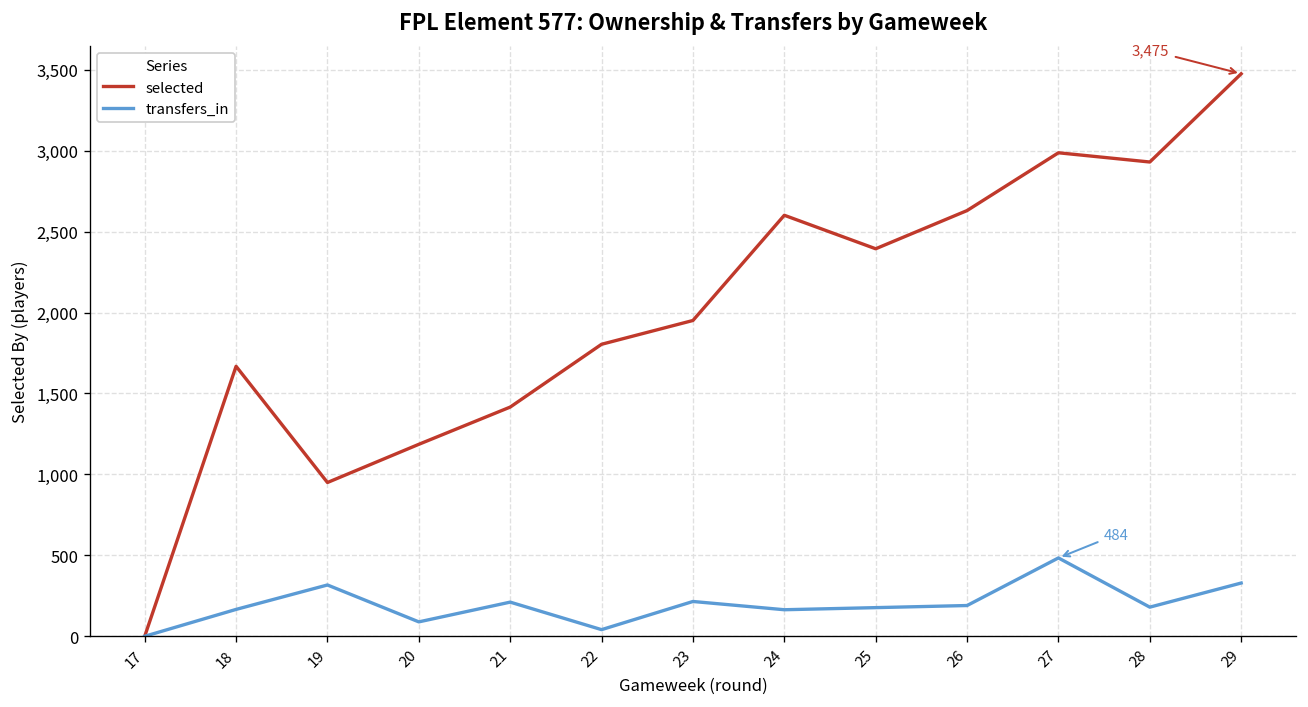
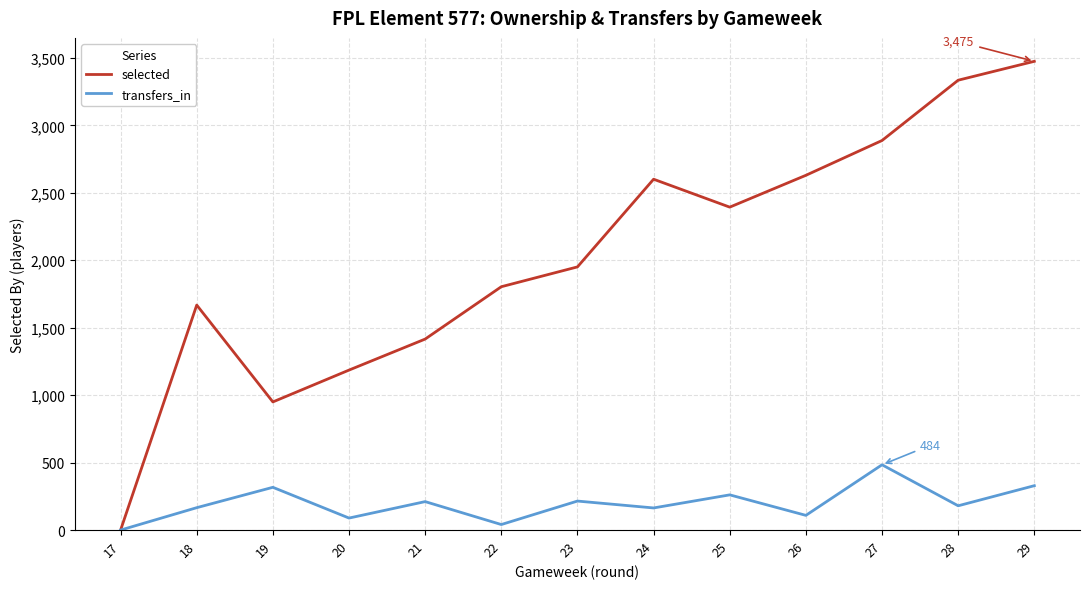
transfers_in, 25: 180 -> 260
transfers_in, 26: 190 -> 110
selected, 27: 2,990 -> 2,890
selected, 28: 2,930 -> 3,340
